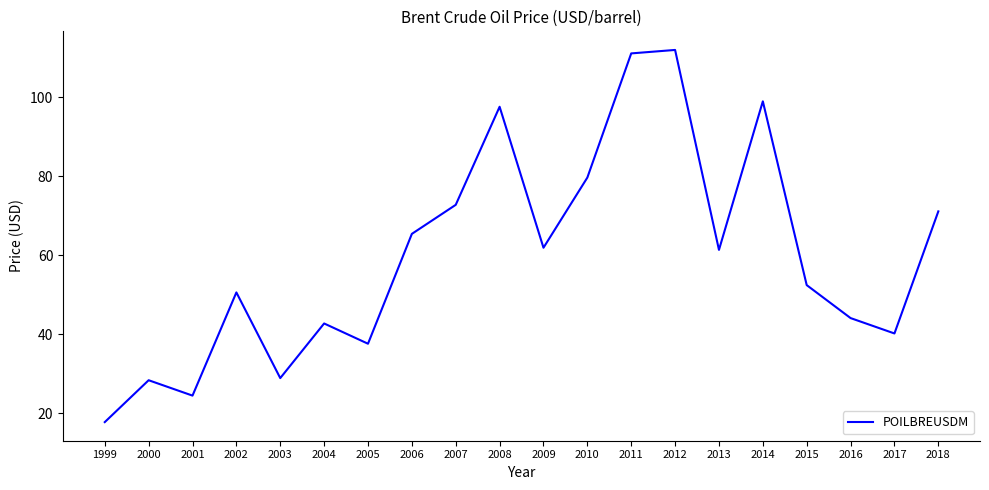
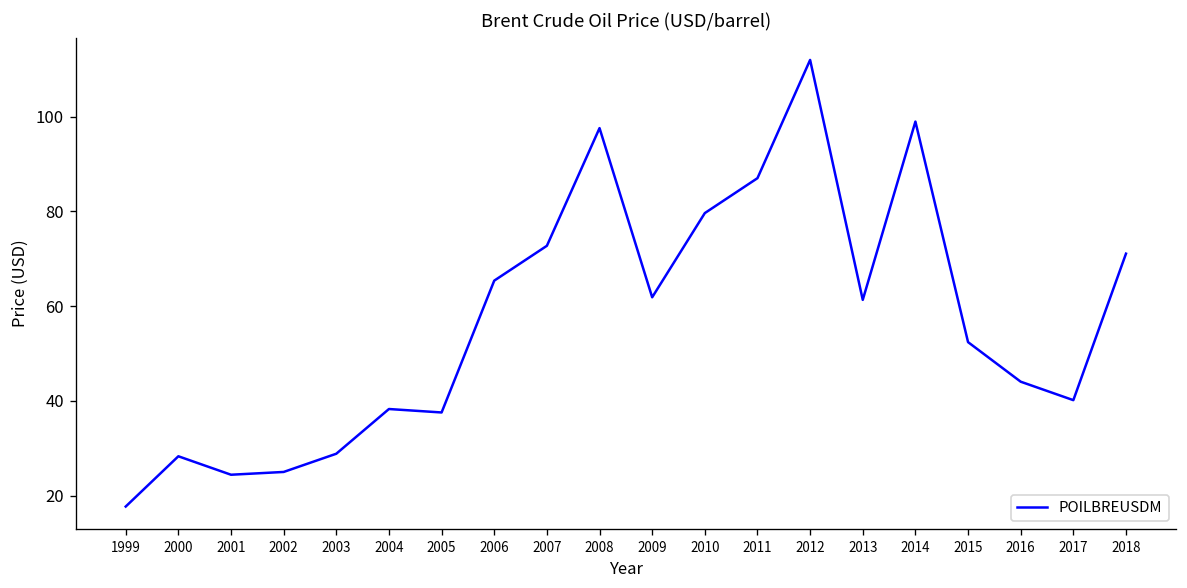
2002: 51 -> 25
2004: 43 -> 38
2011: 111 -> 87
